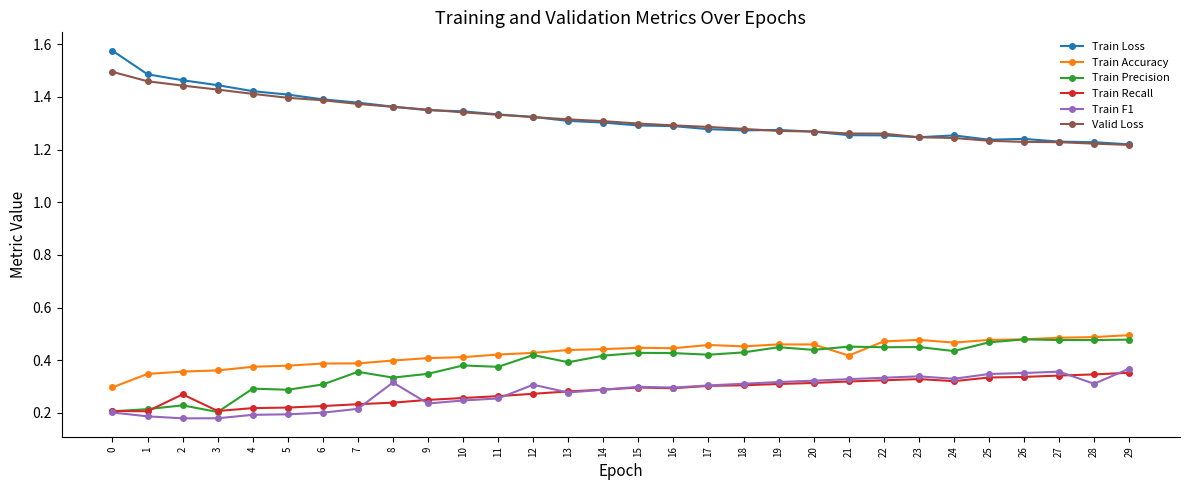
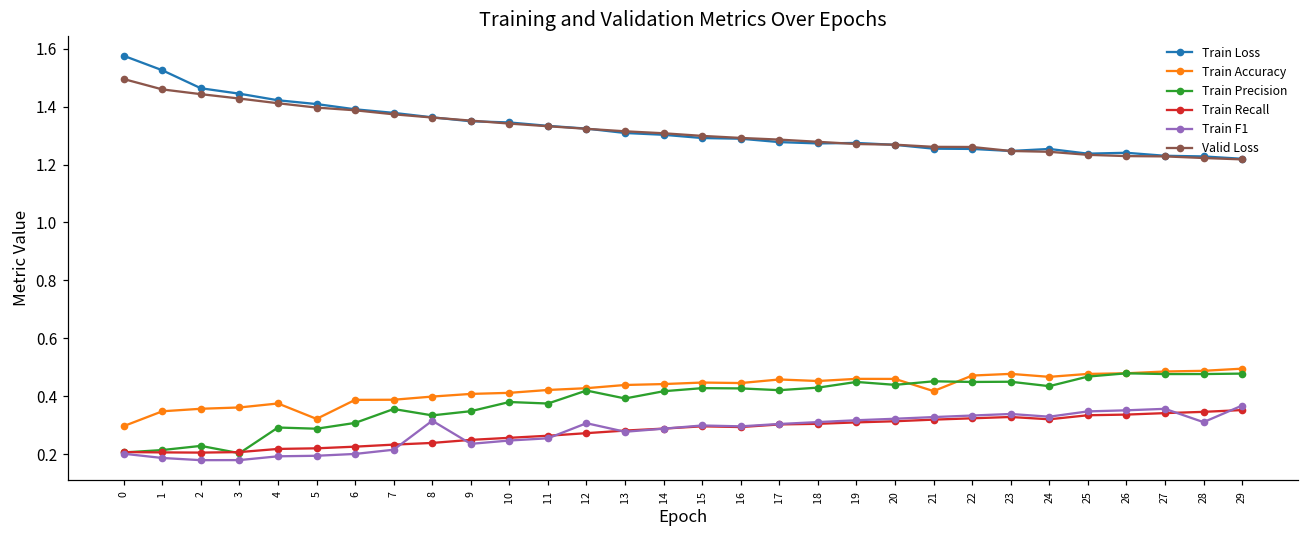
Train Loss, 1: 1.49 -> 1.53
Train Recall, 2: 0.27 -> 0.21
Train Accuracy, 5: 0.38 -> 0.32
